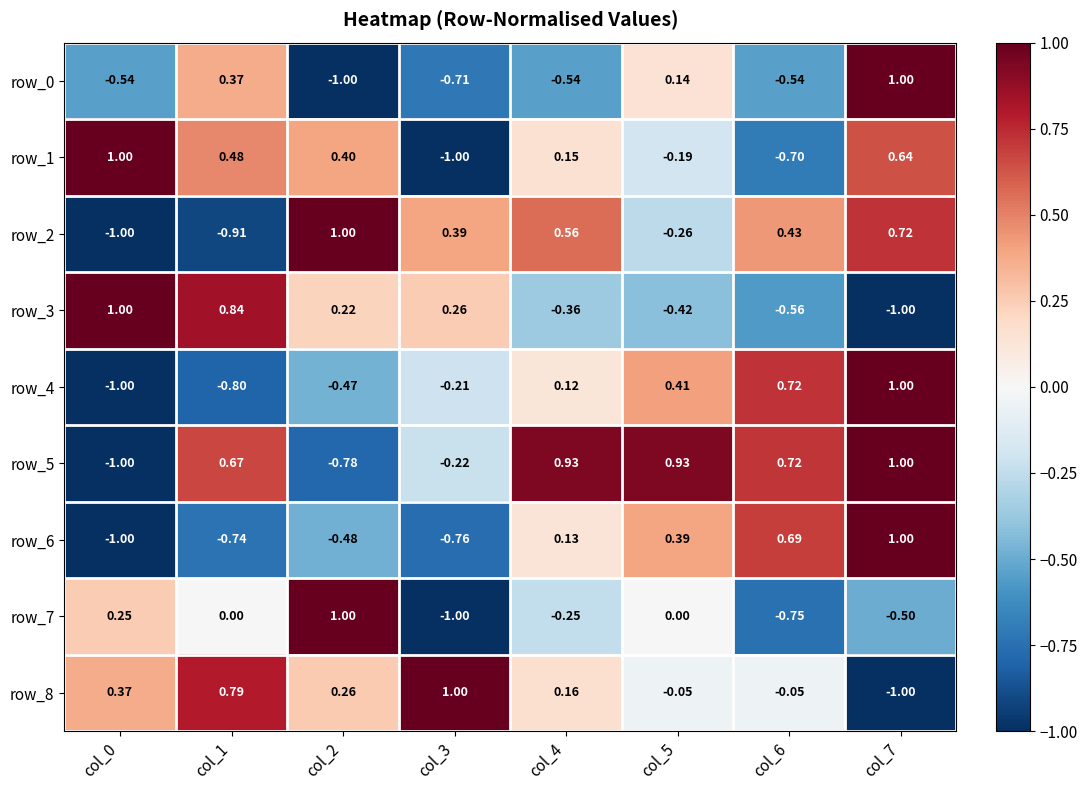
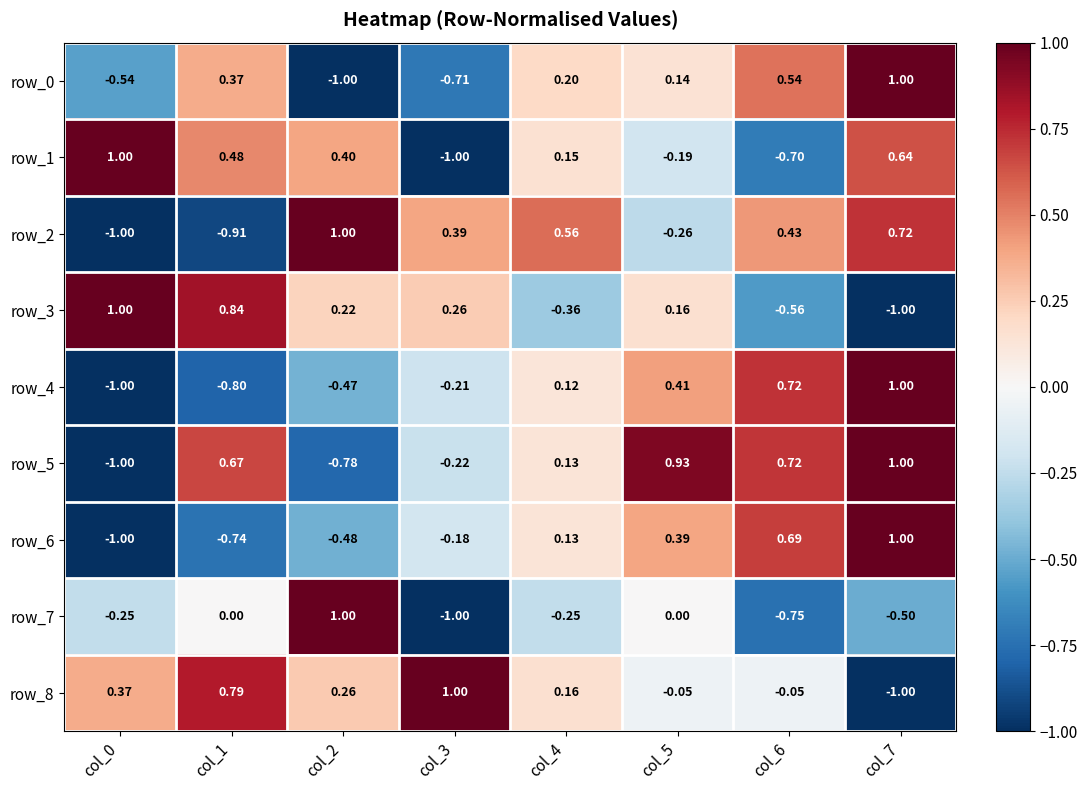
row_0, col_4: -0.54 -> 0.20
row_0, col_6: -0.54 -> 0.54
row_3, col_5: -0.42 -> 0.16
row_5, col_4: 0.93 -> 0.13
row_6, col_3: -0.76 -> -0.18
row_7, col_0: 0.25 -> -0.25
